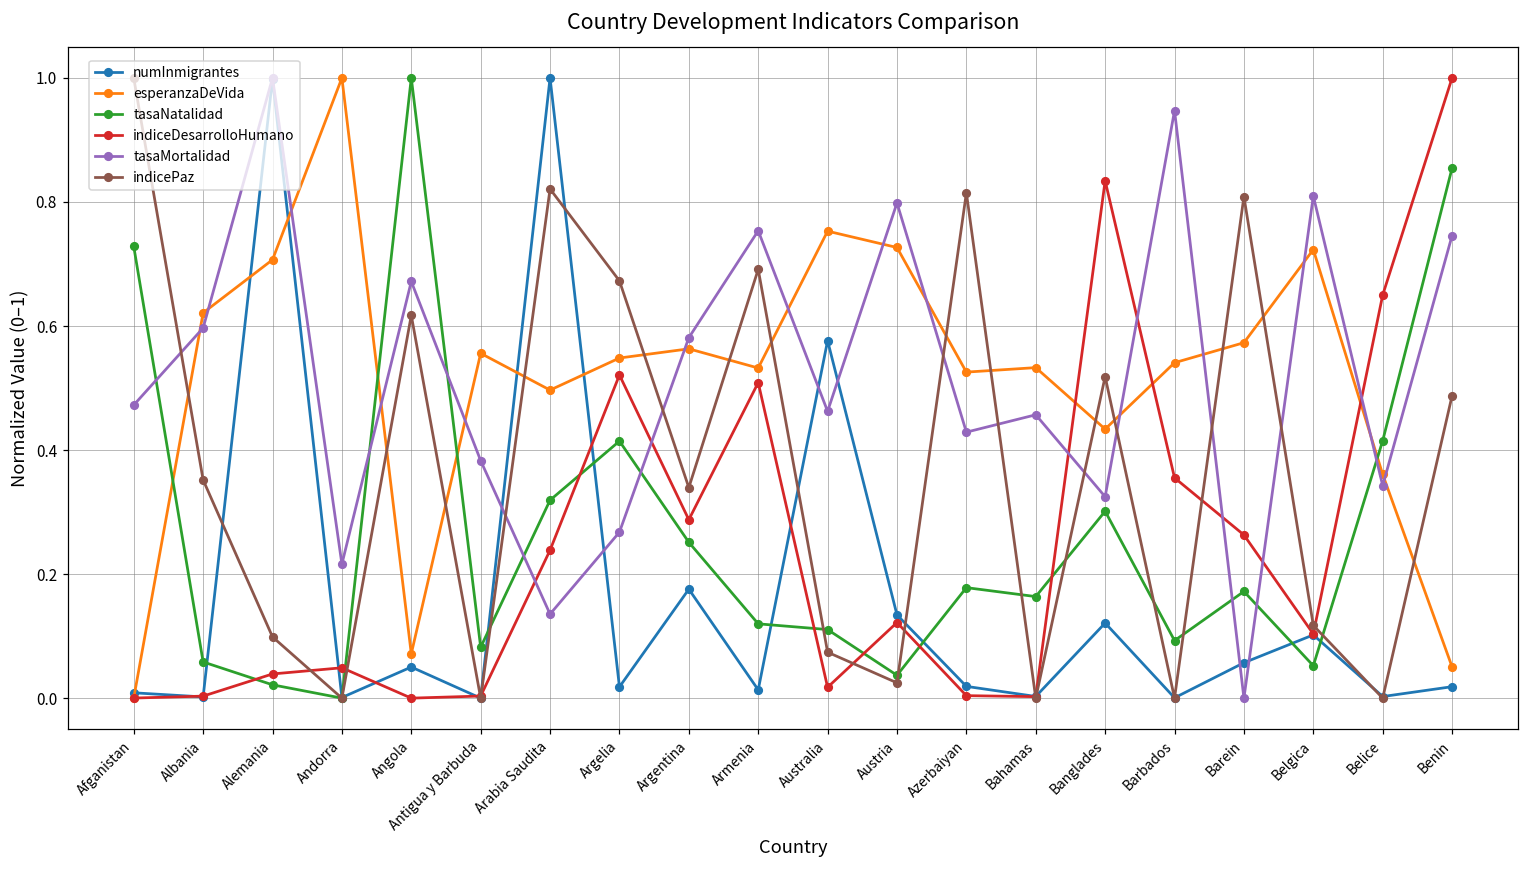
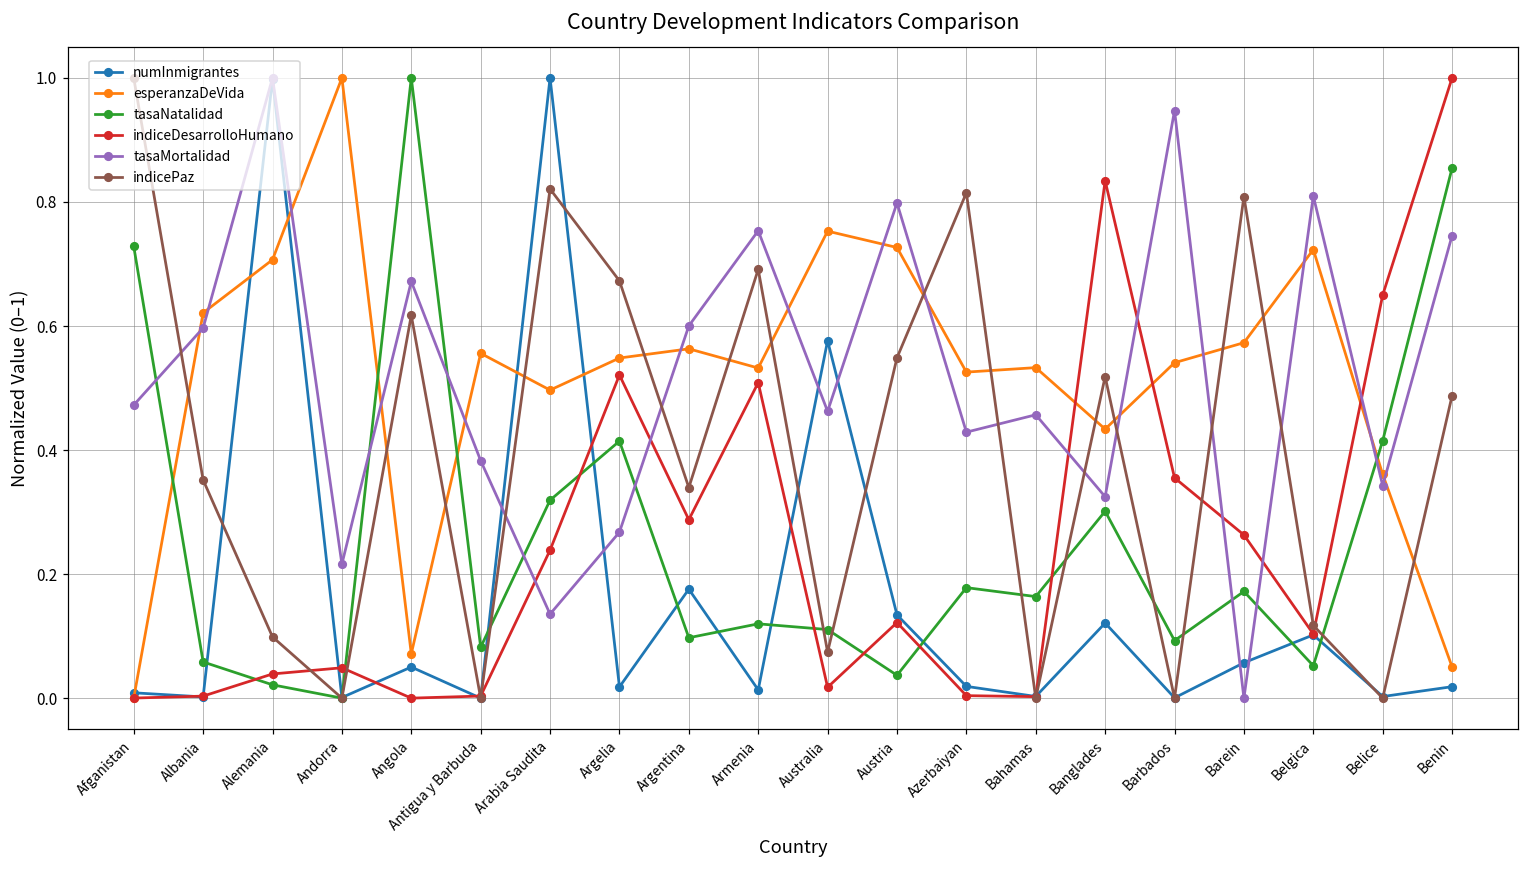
tasaNatalidad, Argentina: 0.25 -> 0.10
tasaMortalidad, Argentina: 0.58 -> 0.60
indicePaz, Austria: 0.02 -> 0.55
